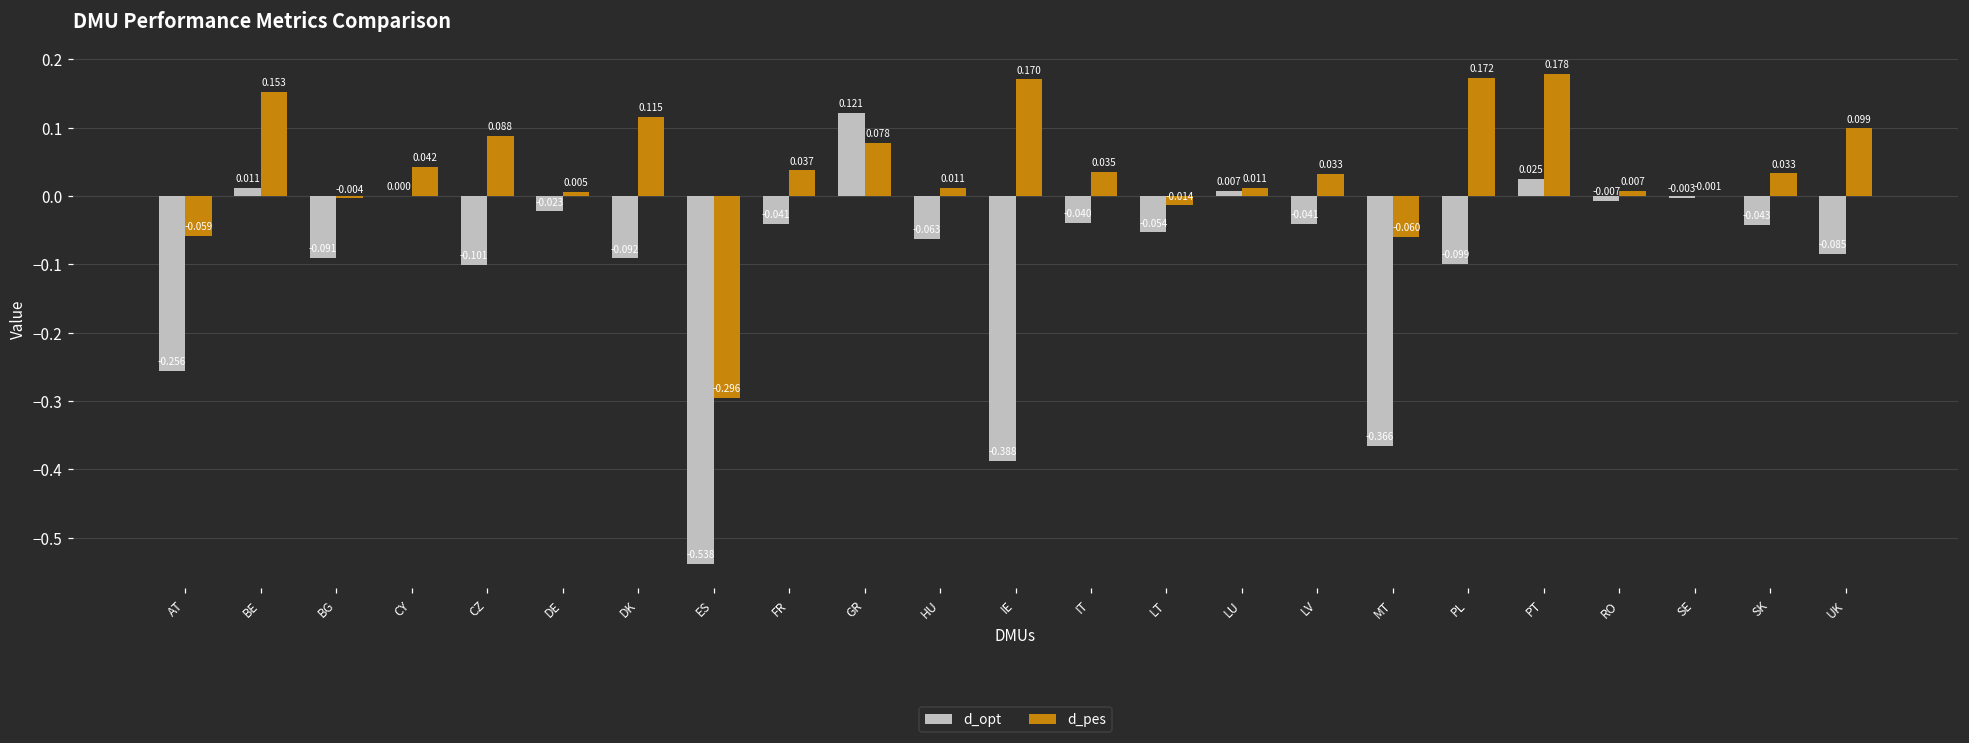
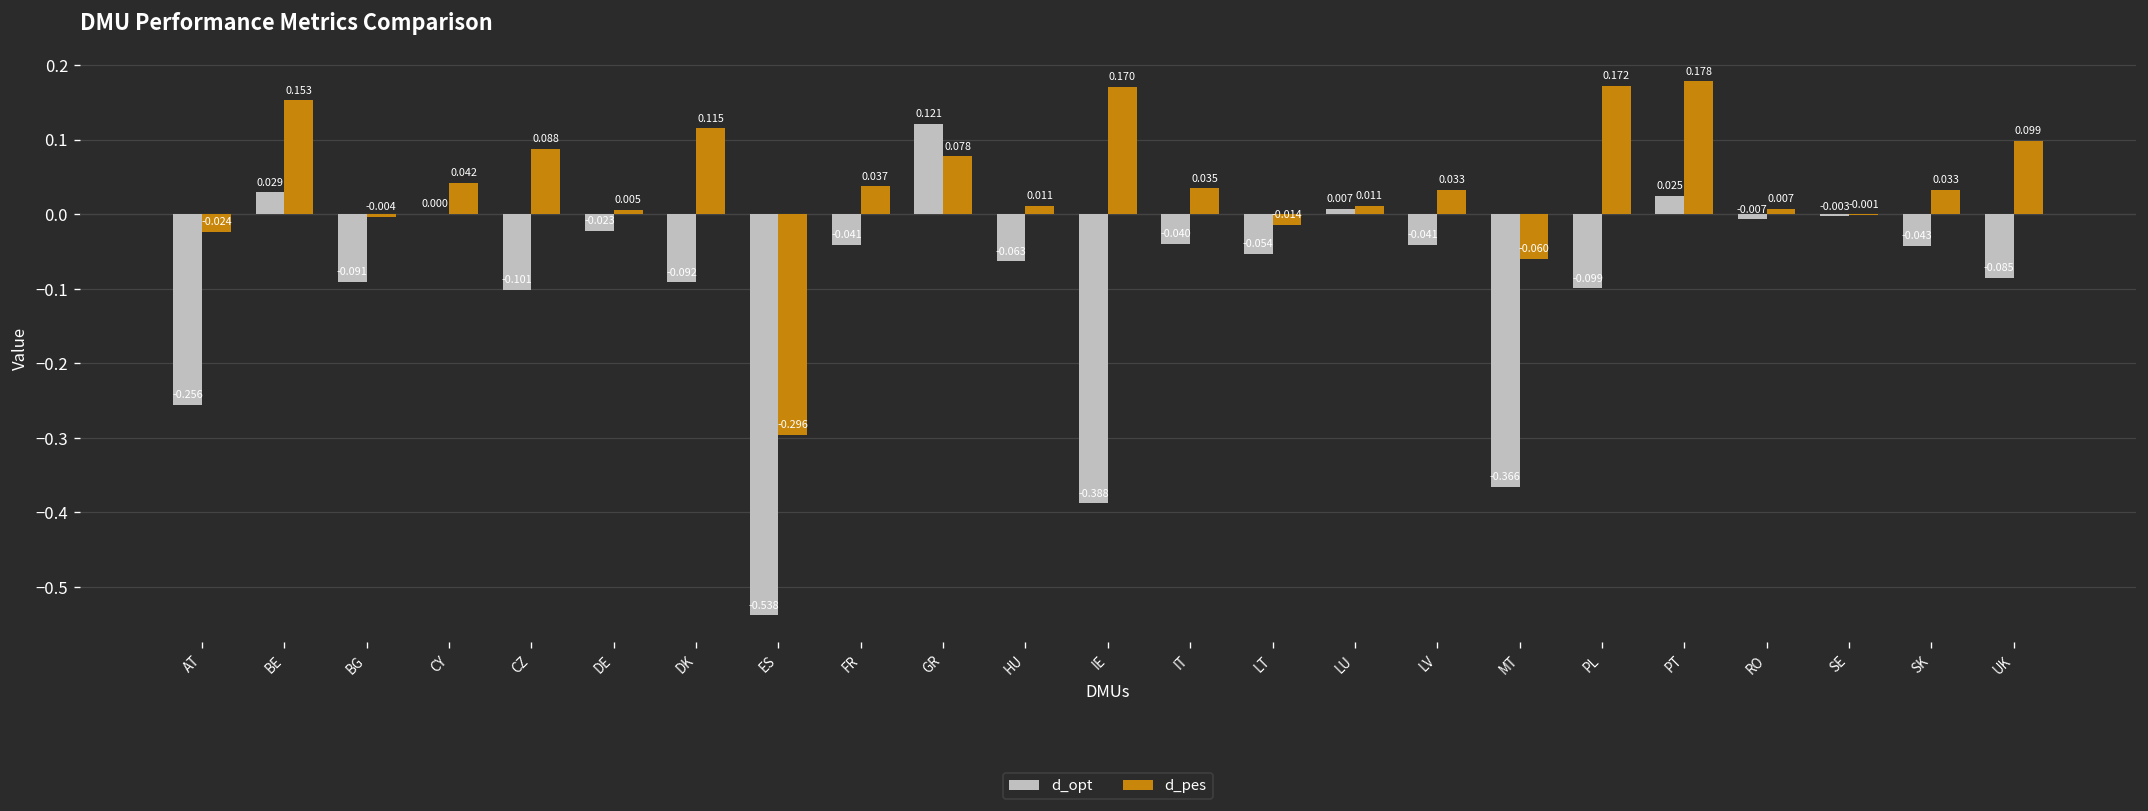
d_pes, AT: -0.059 -> -0.024
d_opt, BE: 0.011 -> 0.029
